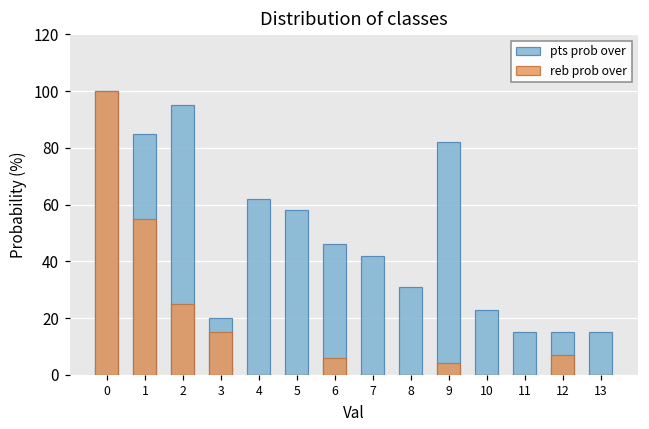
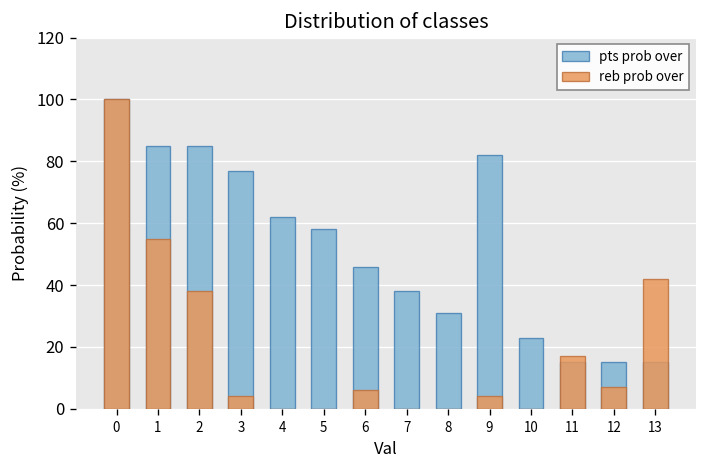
pts prob over, 2: 95 -> 85
reb prob over, 2: 25 -> 38
pts prob over, 3: 20 -> 77
reb prob over, 3: 15 -> 4
pts prob over, 7: 42 -> 38
reb prob over, 11: 0 -> 17
reb prob over, 13: 0 -> 42
